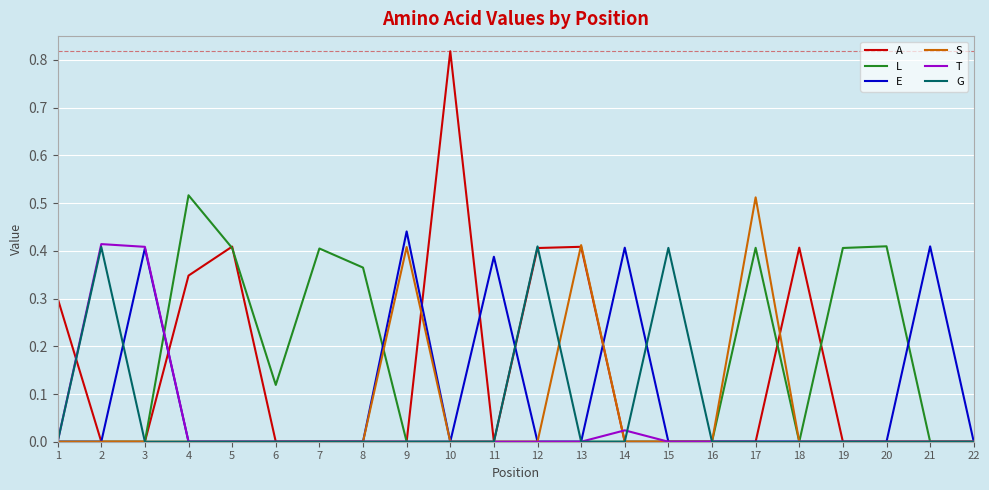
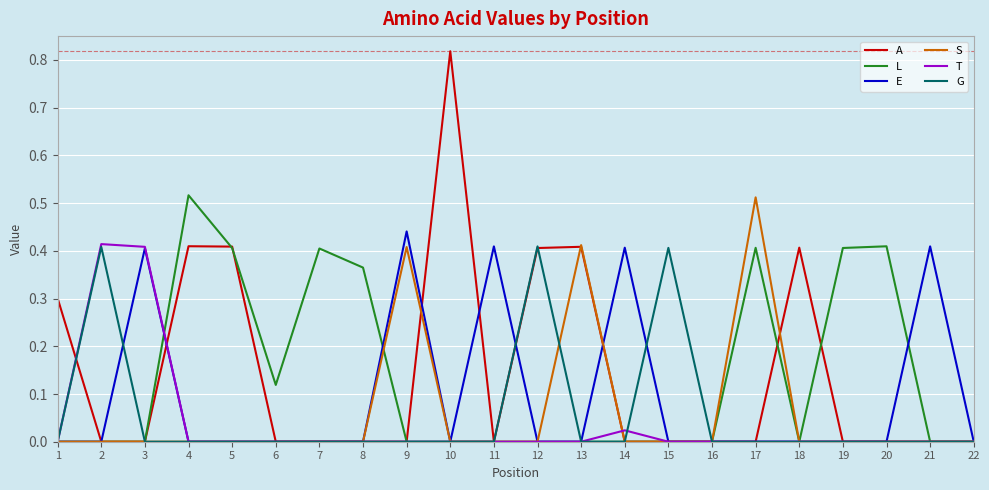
A, 4: 0.35 -> 0.41
E, 11: 0.39 -> 0.41
